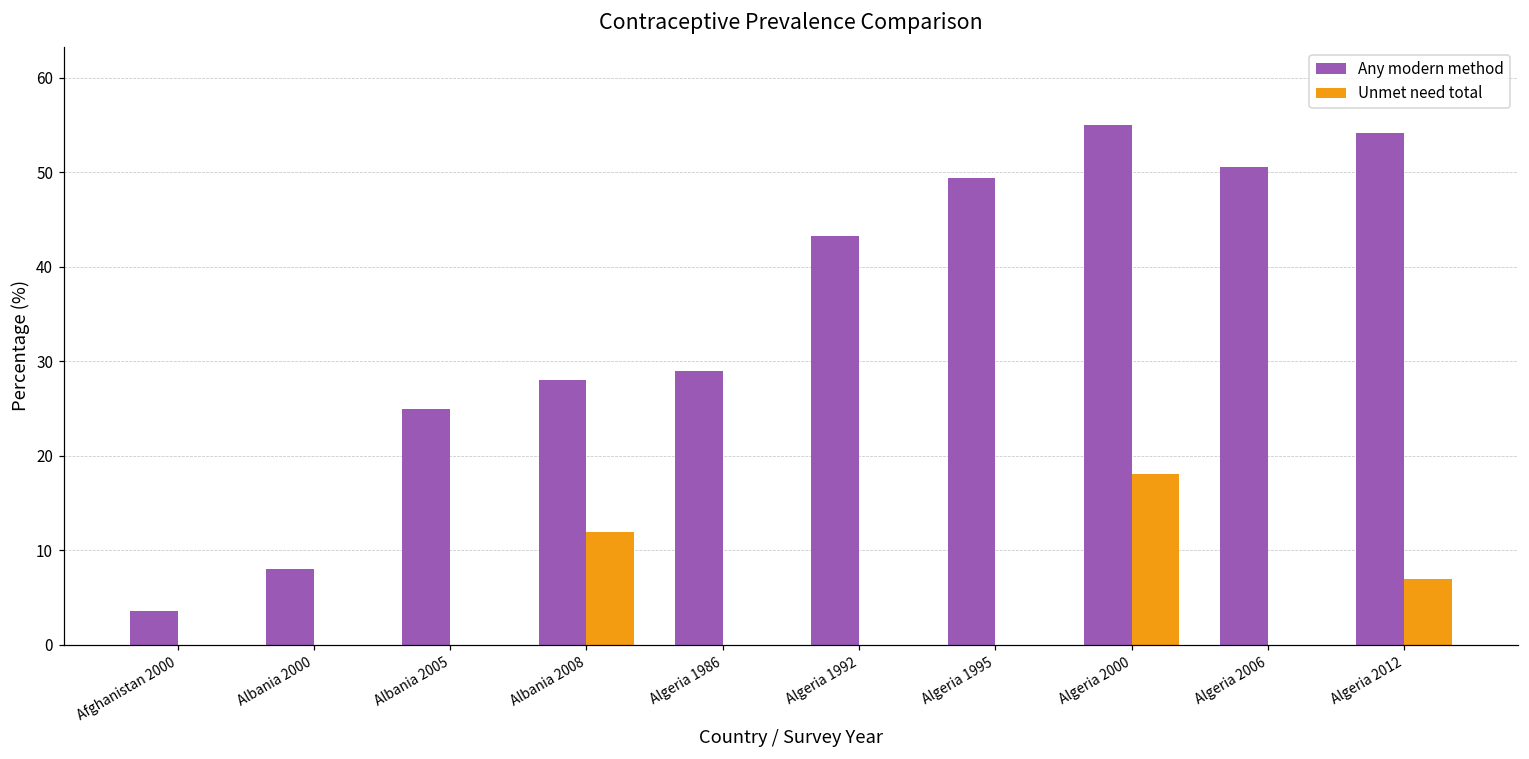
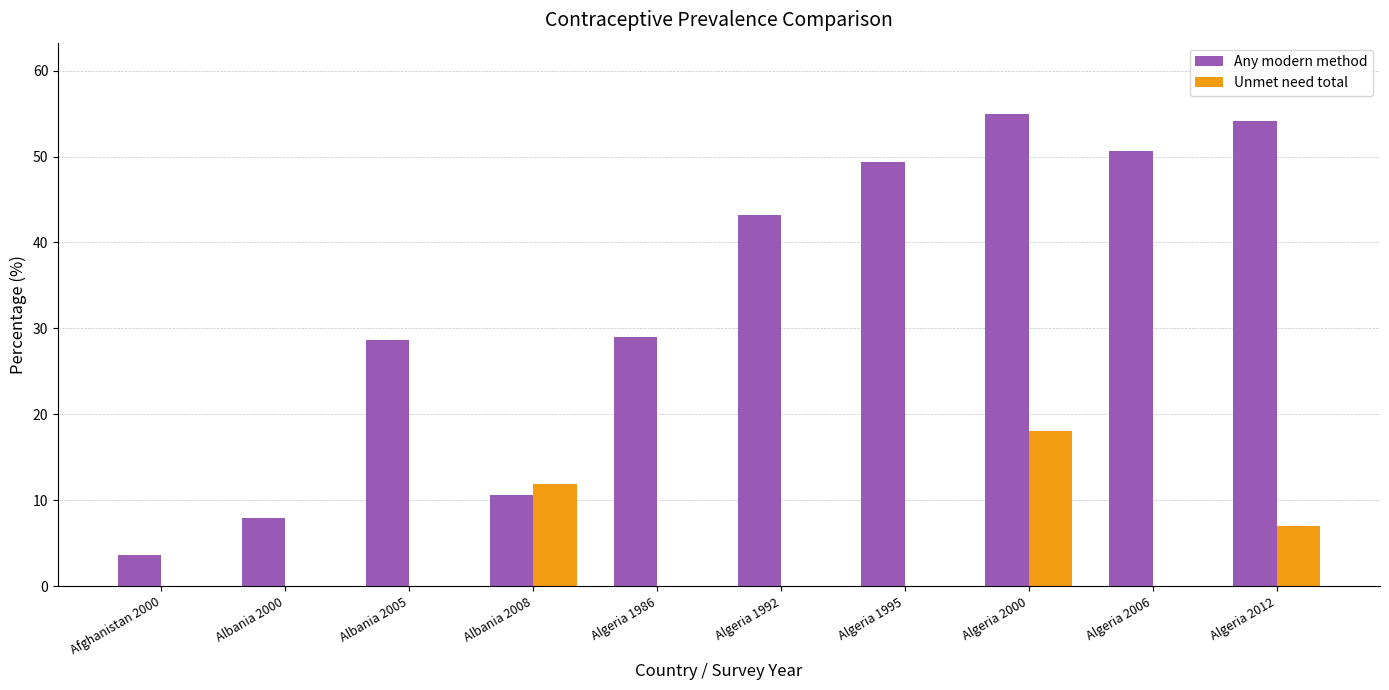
Any modern method, Albania 2005: 25 -> 29
Any modern method, Albania 2008: 28 -> 11
